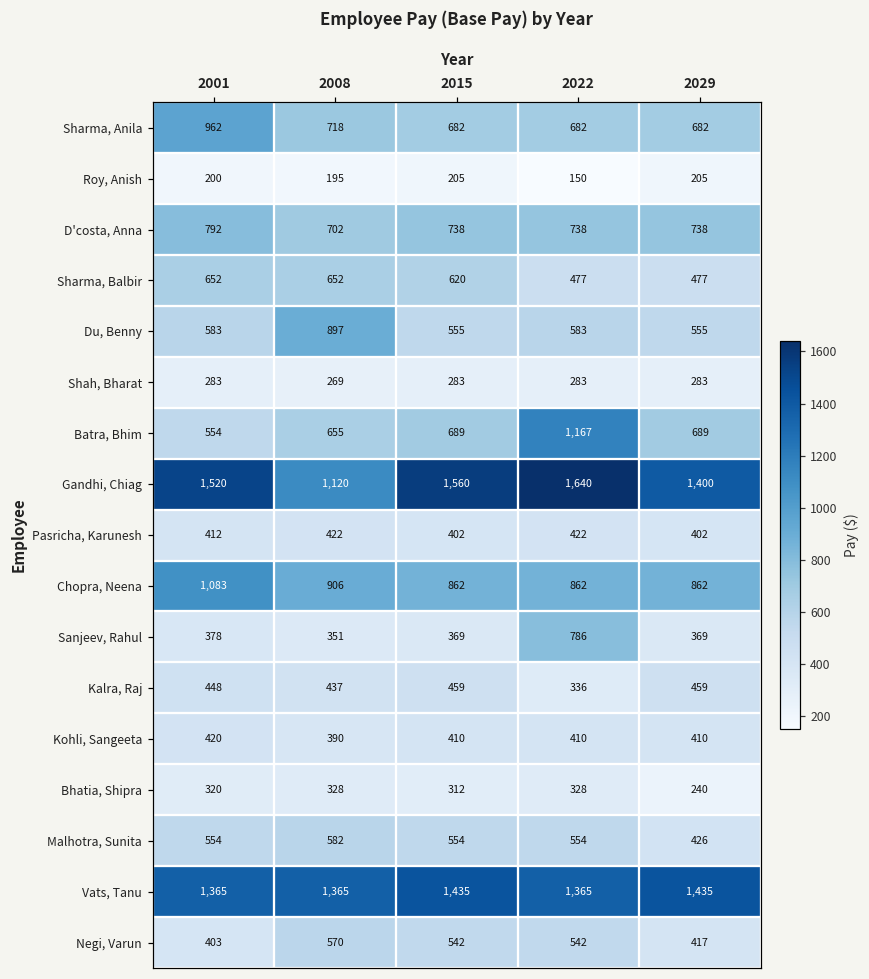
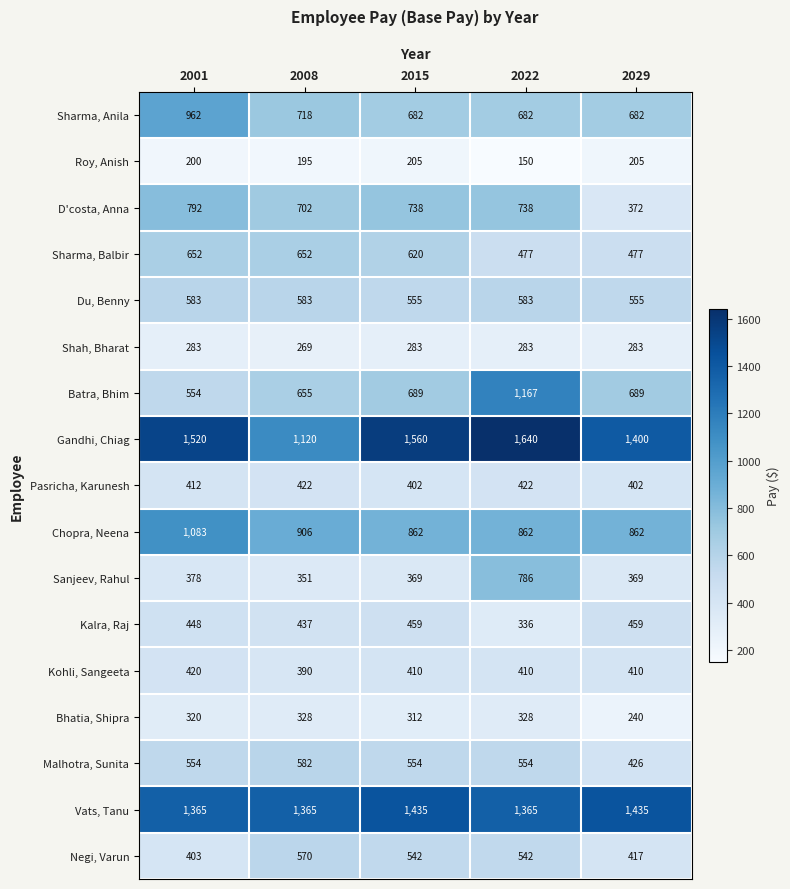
D'costa, Anna, 2029: 738 -> 372
Du, Benny, 2008: 897 -> 583
